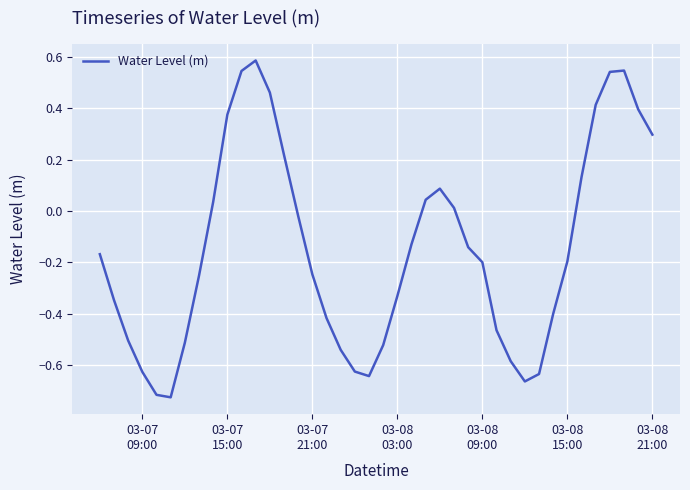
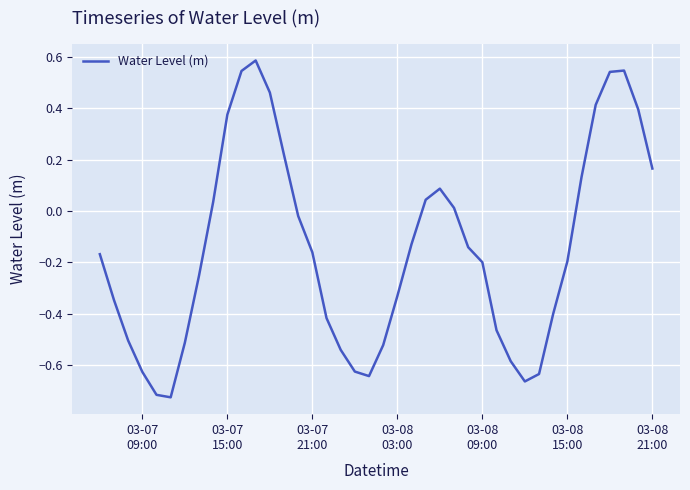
03-07 21:00: -0.25 -> -0.16
03-08 21:00: 0.30 -> 0.17
